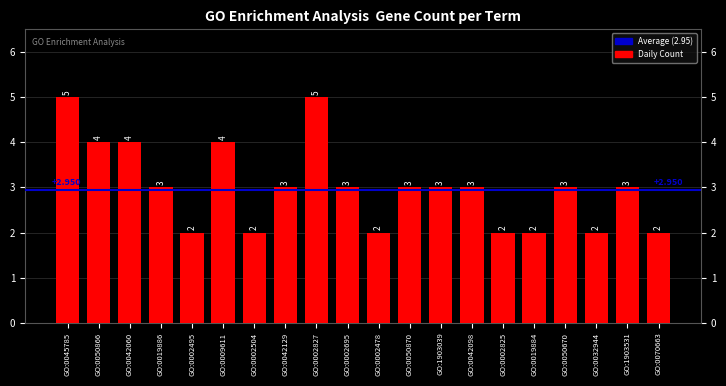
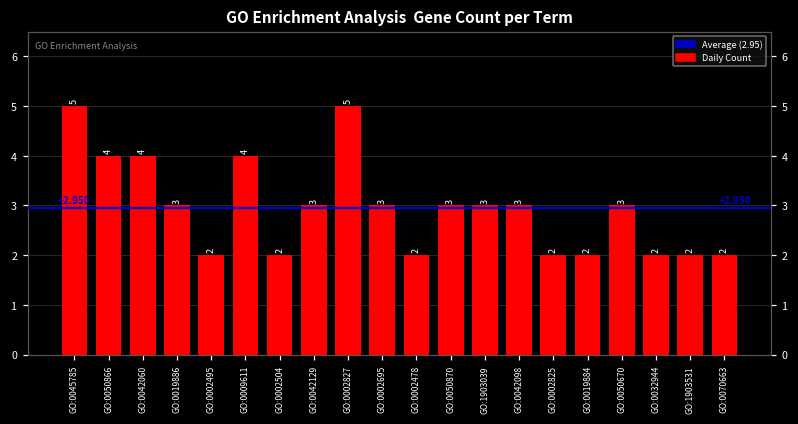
GO:1903531: 3 -> 2
